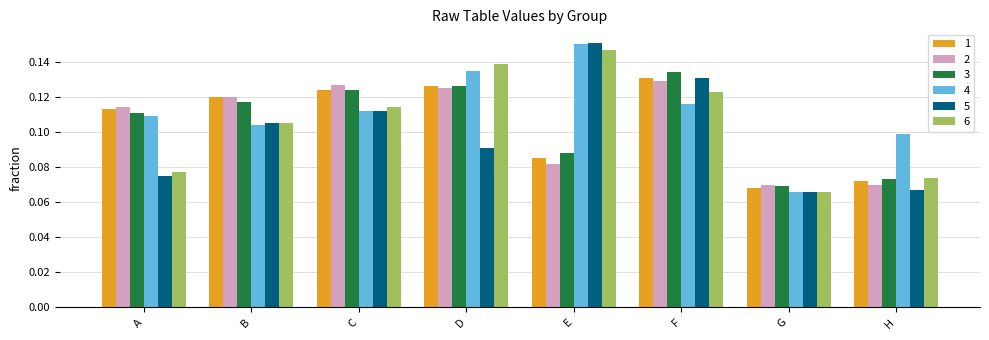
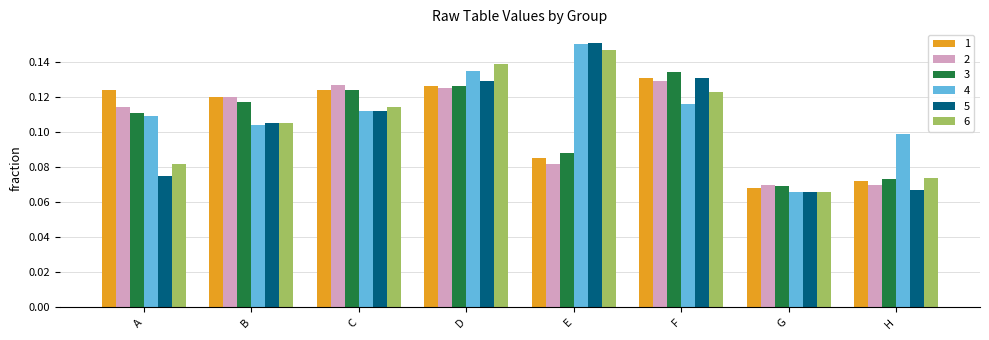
1, A: 0.113 -> 0.124
6, A: 0.077 -> 0.082
5, D: 0.091 -> 0.129
